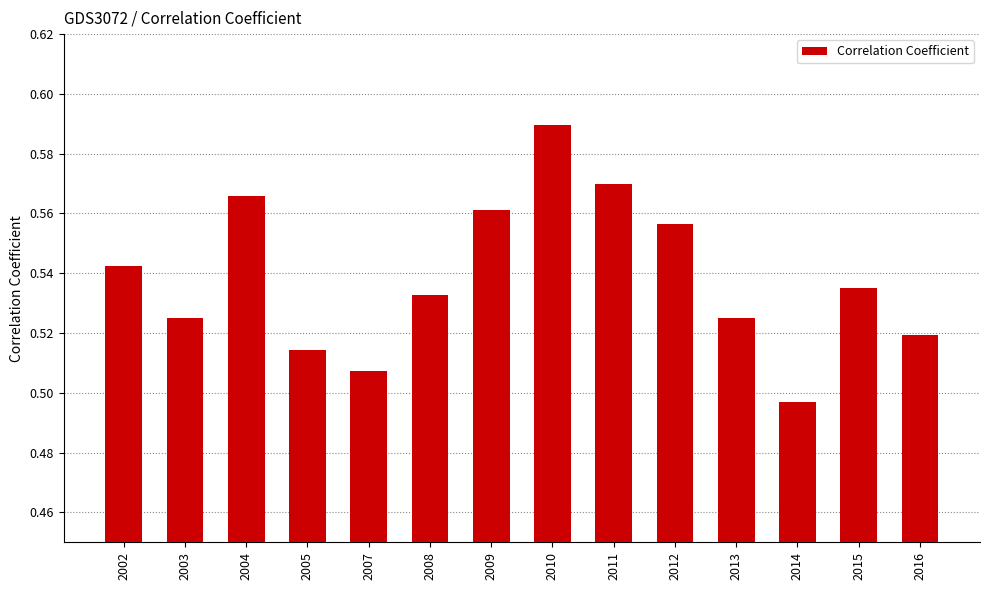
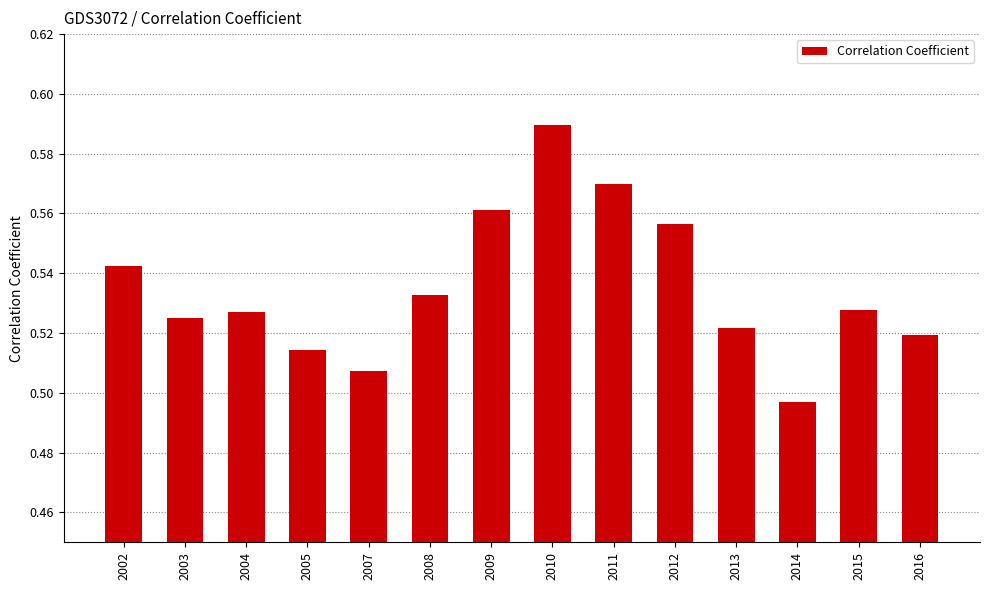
2004: 0.566 -> 0.527
2013: 0.525 -> 0.522
2015: 0.535 -> 0.528
